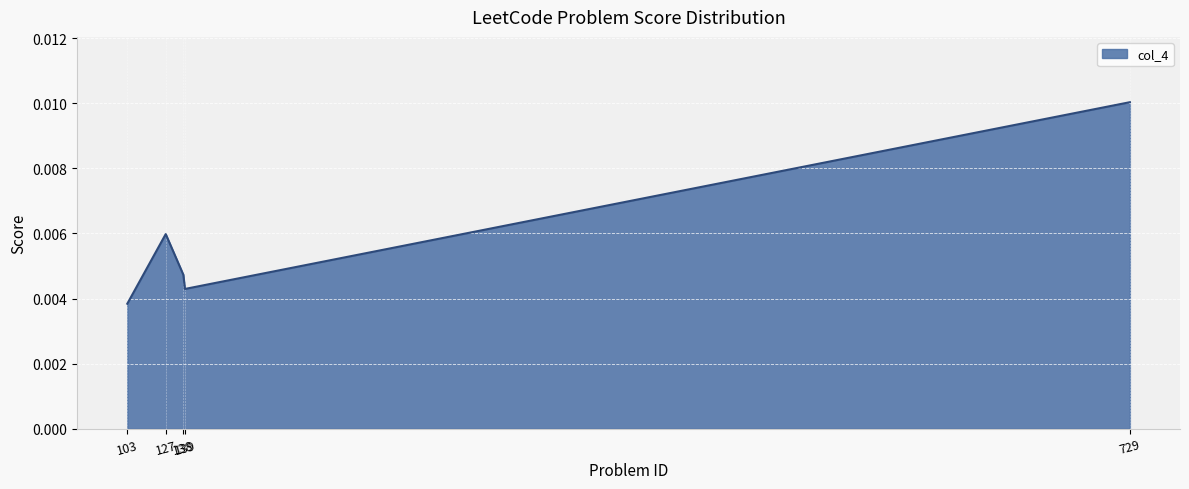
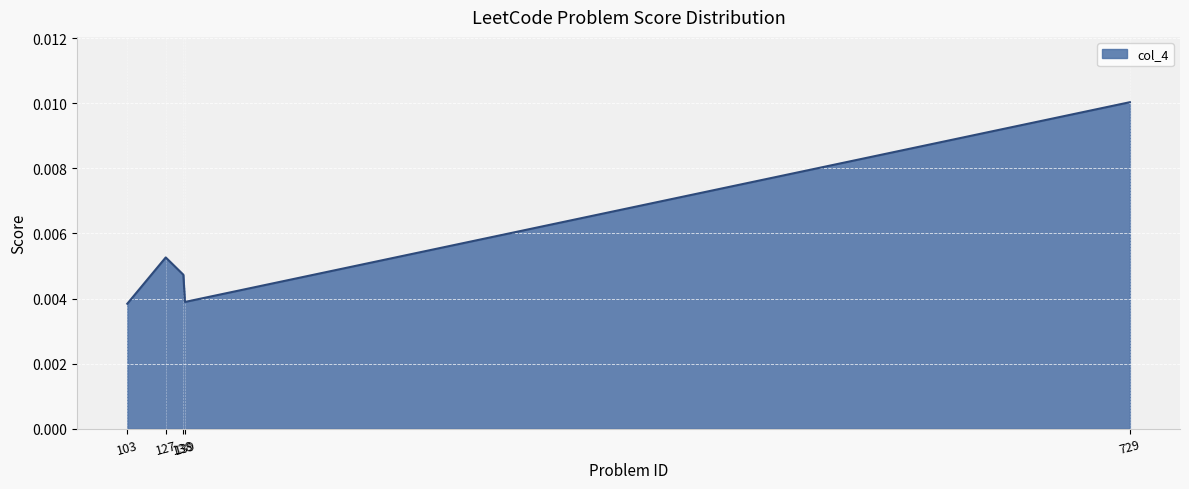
127: 0.0060 -> 0.0053
139: 0.0043 -> 0.0039
